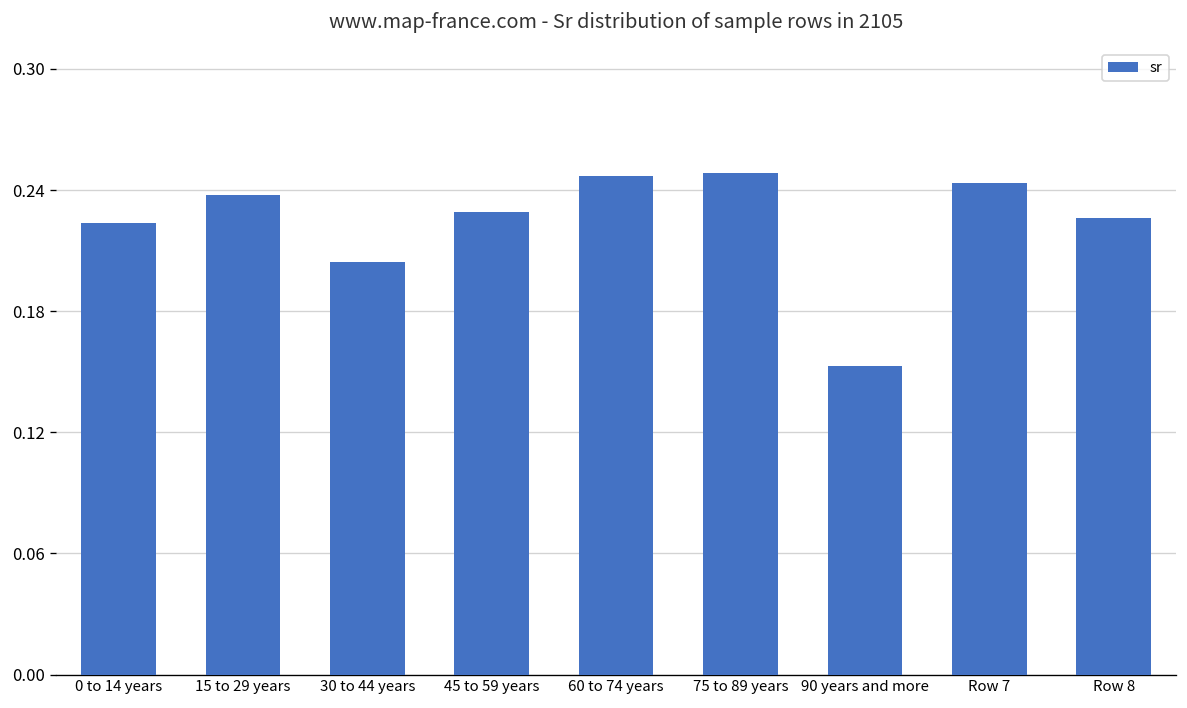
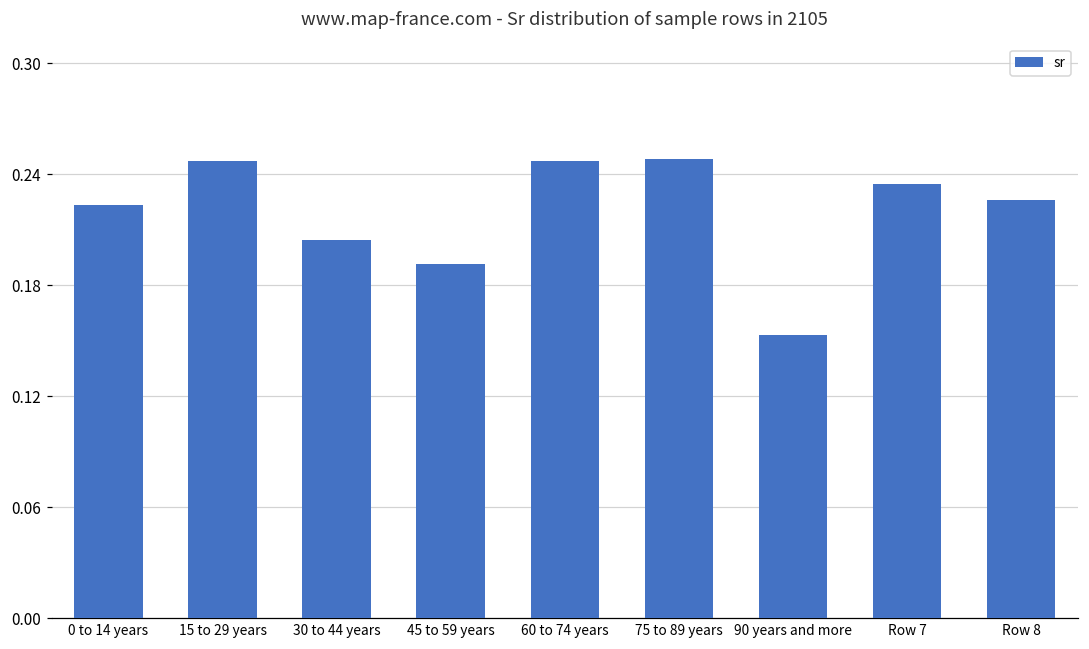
15 to 29 years: 0.237 -> 0.247
45 to 59 years: 0.229 -> 0.191
Row 7: 0.244 -> 0.235
